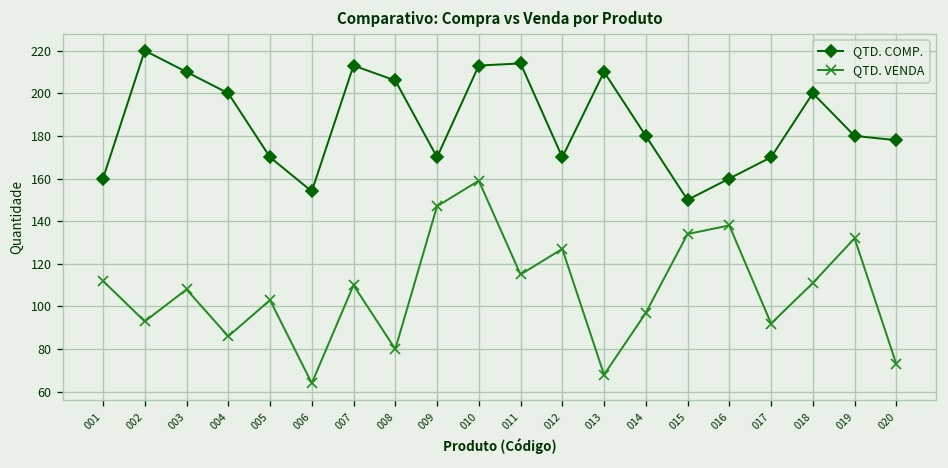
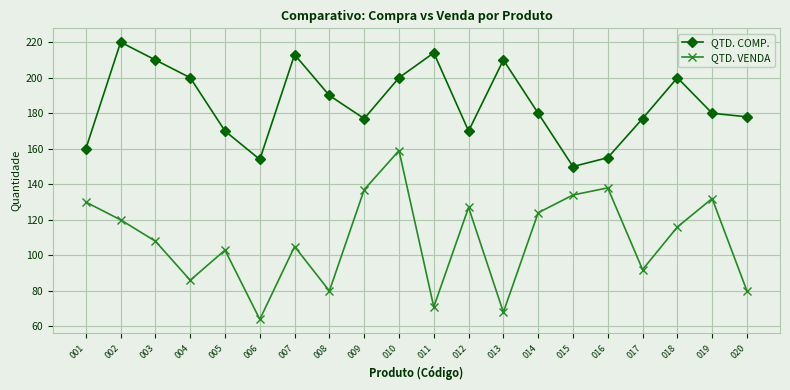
QTD. VENDA, 001: 112 -> 130
QTD. VENDA, 002: 93 -> 120
QTD. VENDA, 007: 110 -> 105
QTD. COMP., 008: 206 -> 190
QTD. COMP., 009: 170 -> 177
QTD. VENDA, 009: 147 -> 137
QTD. COMP., 010: 213 -> 200
QTD. VENDA, 011: 115 -> 71
QTD. VENDA, 014: 97 -> 124
QTD. COMP., 016: 160 -> 155
QTD. COMP., 017: 170 -> 177
QTD. VENDA, 018: 111 -> 116
QTD. VENDA, 020: 73 -> 80
